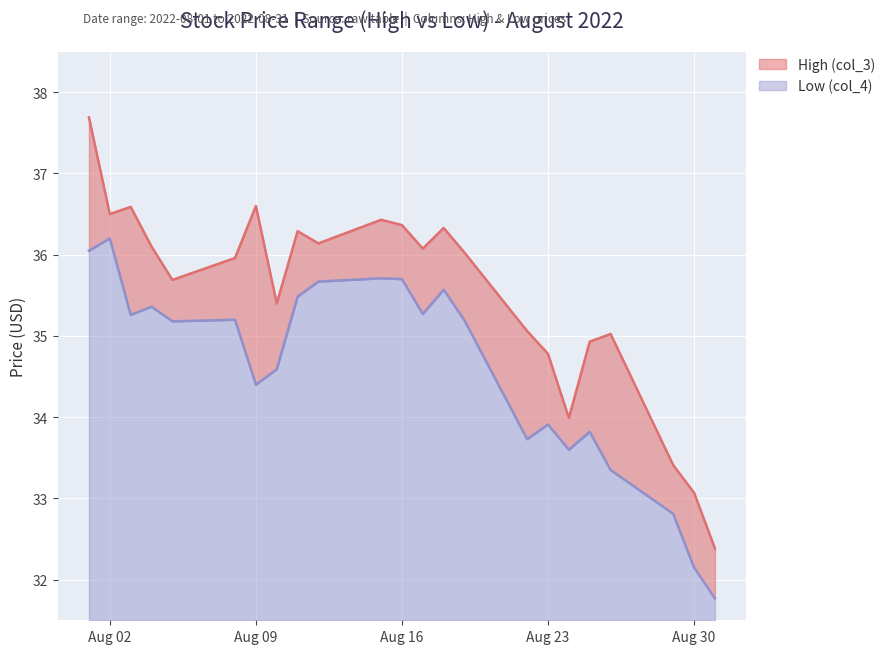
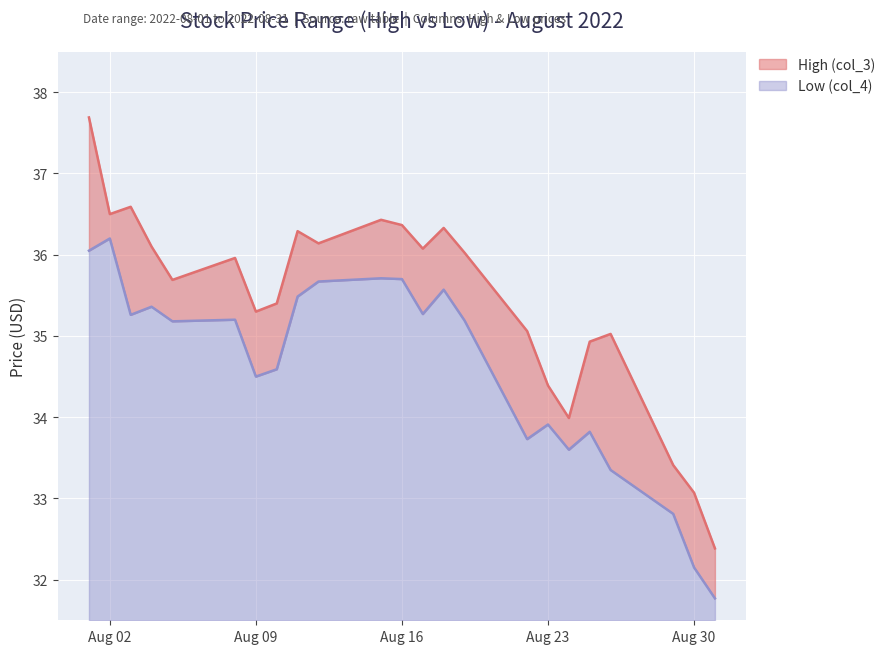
High (col_3), Aug 09: 36.6 -> 35.3
Low (col_4), Aug 09: 34.4 -> 34.5
High (col_3), Aug 23: 34.8 -> 34.4
